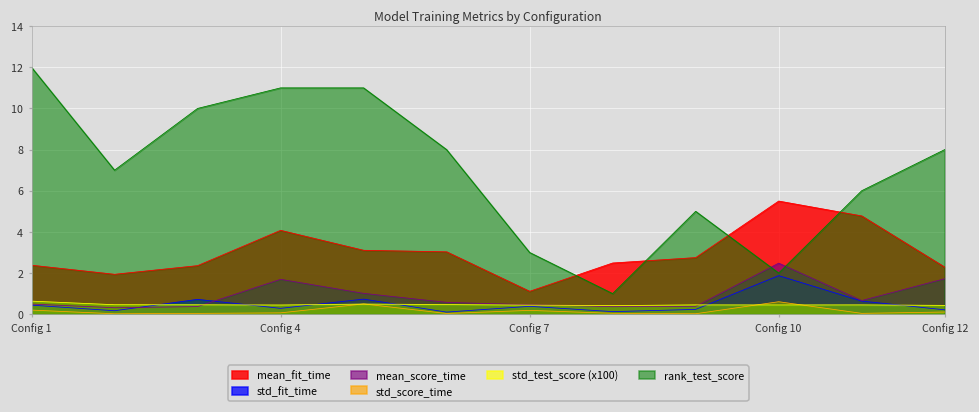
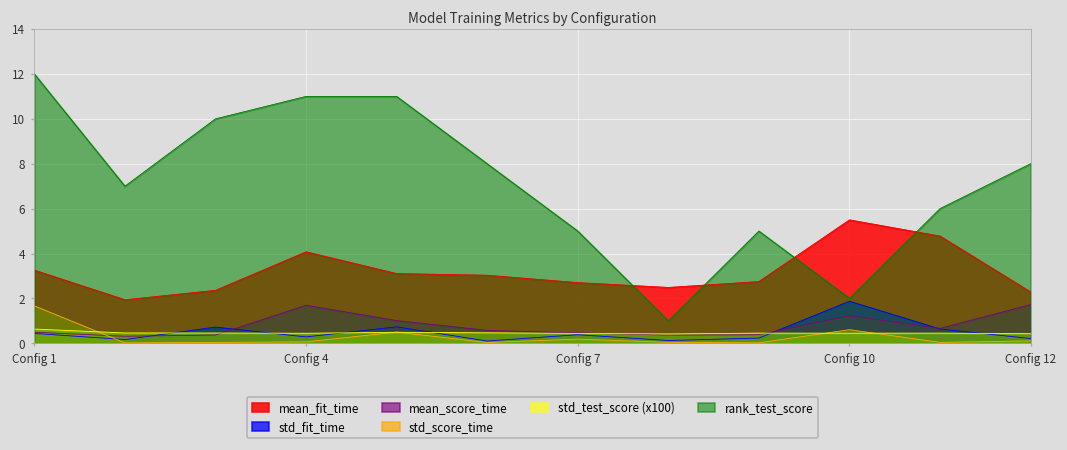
mean_fit_time, Config 1: 2.4 -> 3.3
std_score_time, Config 1: 0.2 -> 1.7
mean_fit_time, Config 7: 1.1 -> 2.7
rank_test_score, Config 7: 3 -> 5
mean_score_time, Config 10: 2.5 -> 1.2
